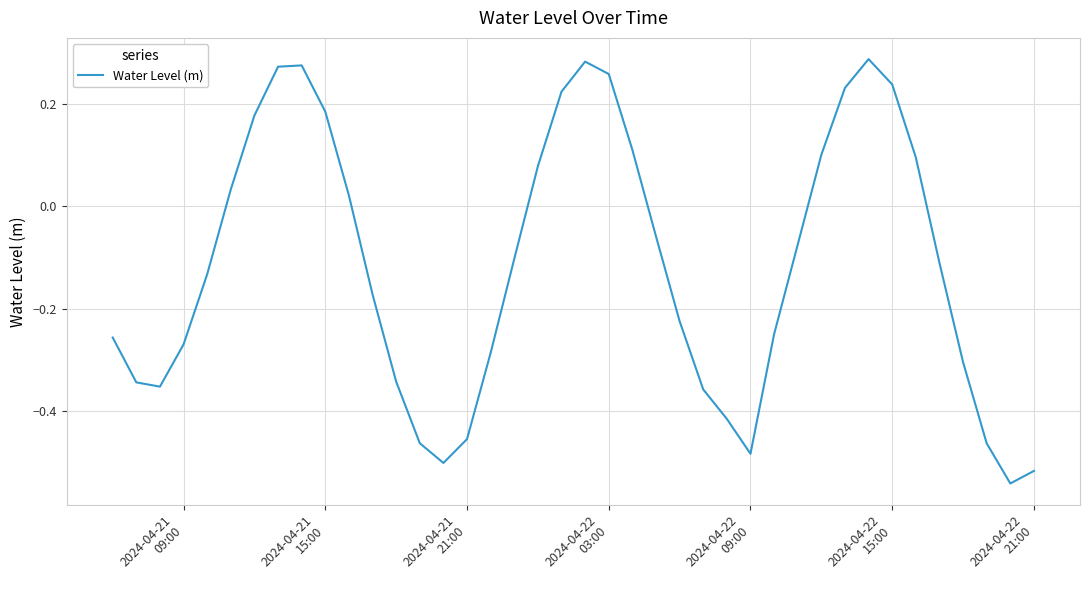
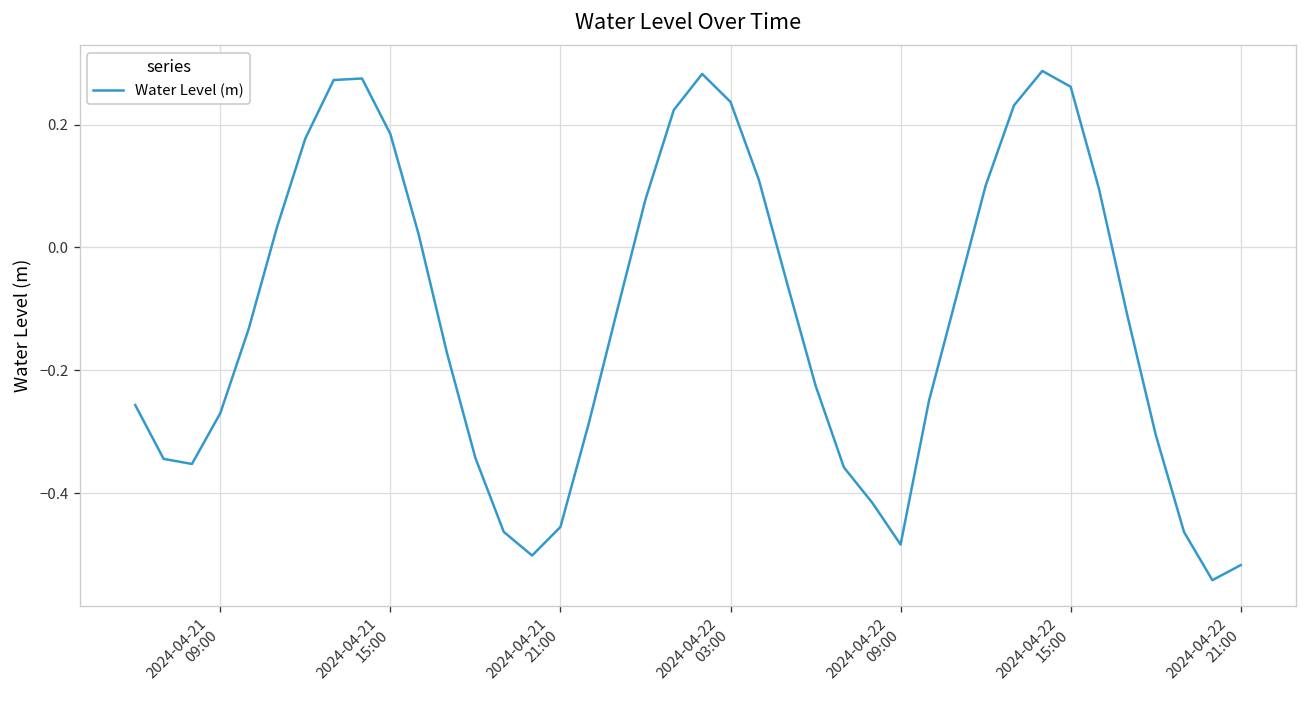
2024-04-22 03:00: 0.26 -> 0.24
2024-04-22 15:00: 0.24 -> 0.26
